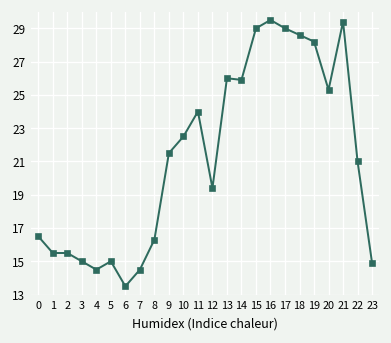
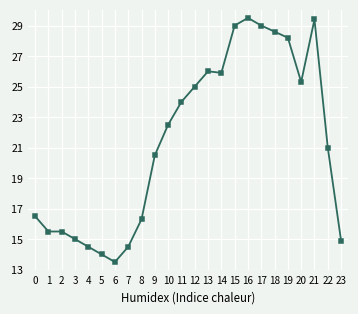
5: 15 -> 14
9: 21.5 -> 20.5
12: 19.4 -> 25.0
